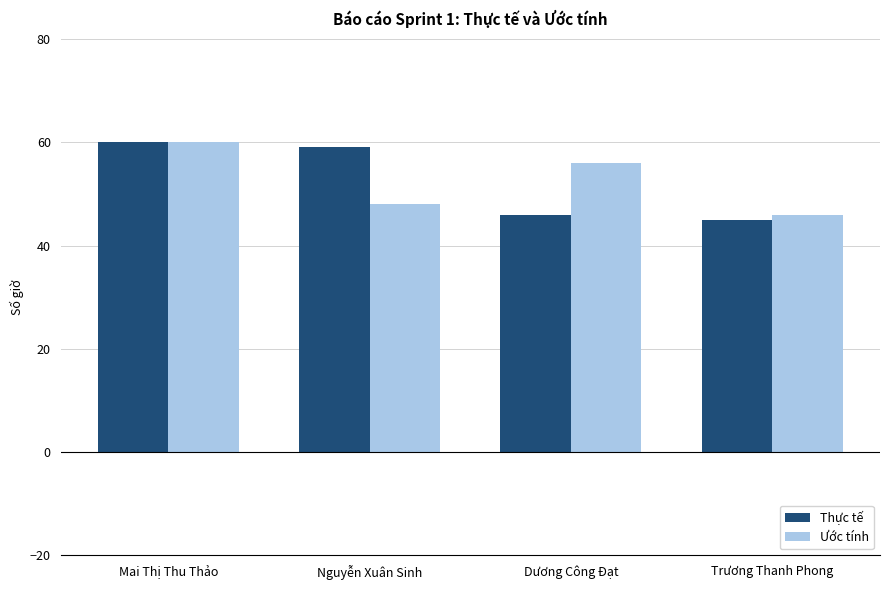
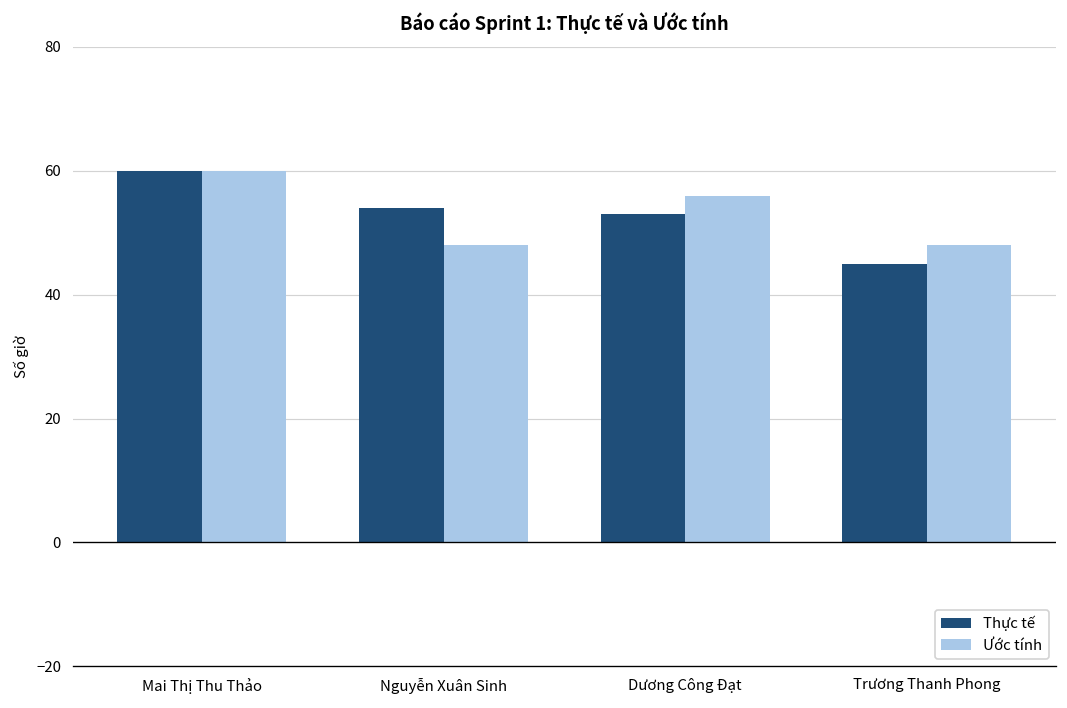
Thực tế, Nguyễn Xuân Sinh: 59 -> 54
Thực tế, Dương Công Đạt: 46 -> 53
Ước tính, Trương Thanh Phong: 46 -> 48
